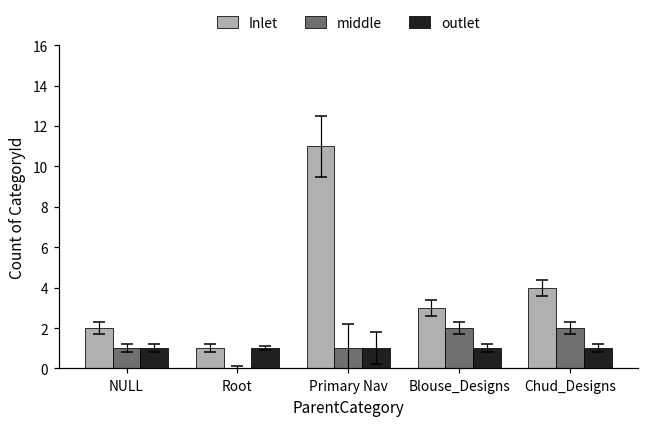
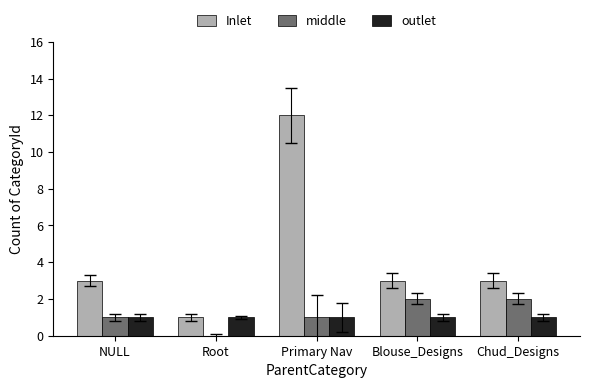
Inlet, NULL: 2 -> 3
Inlet, Primary Nav: 11 -> 12
Inlet, Chud_Designs: 4 -> 3
